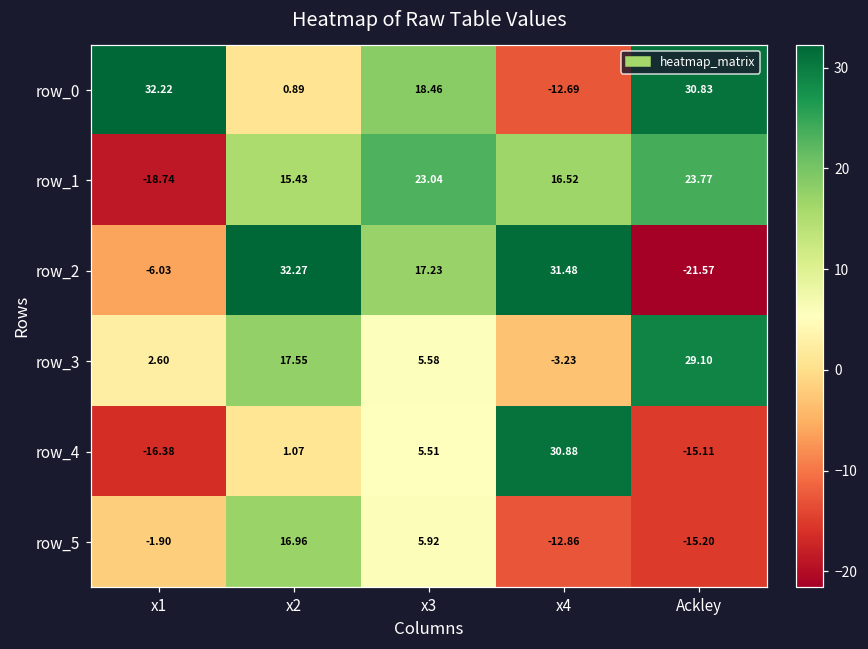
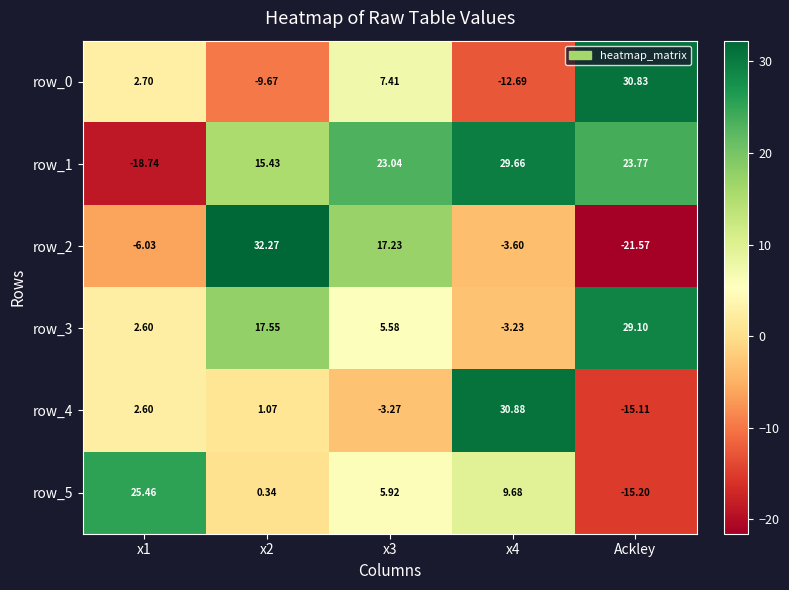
row_0, x1: 32.22 -> 2.70
row_0, x2: 0.89 -> -9.67
row_0, x3: 18.46 -> 7.41
row_1, x4: 16.52 -> 29.66
row_2, x4: 31.48 -> -3.60
row_4, x1: -16.38 -> 2.60
row_4, x3: 5.51 -> -3.27
row_5, x1: -1.90 -> 25.46
row_5, x2: 16.96 -> 0.34
row_5, x4: -12.86 -> 9.68
